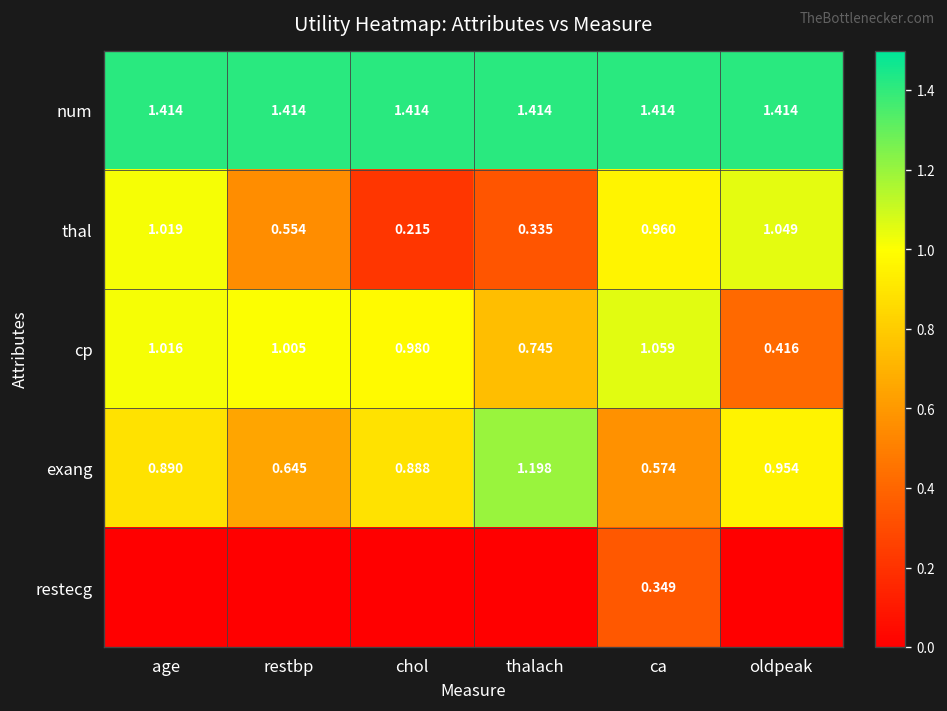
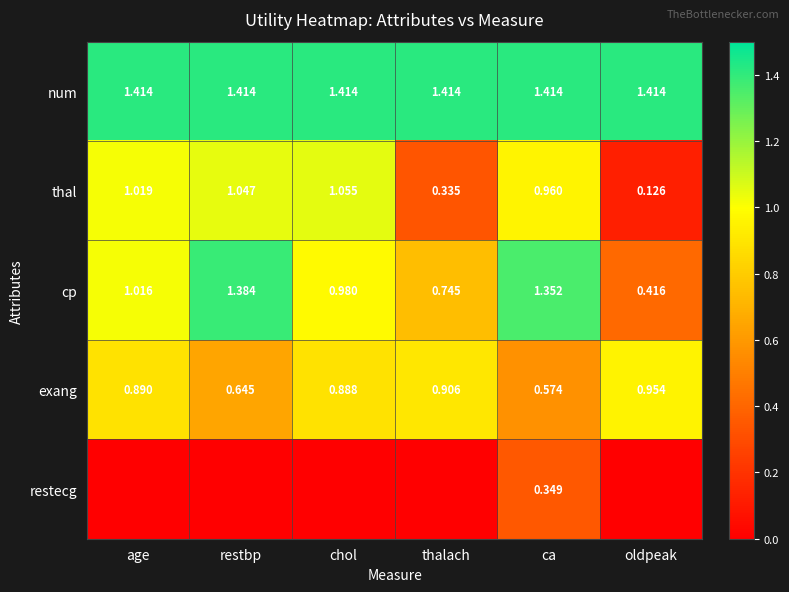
thal, restbp: 0.554 -> 1.047
thal, chol: 0.215 -> 1.055
thal, oldpeak: 1.049 -> 0.126
cp, restbp: 1.005 -> 1.384
cp, ca: 1.059 -> 1.352
exang, thalach: 1.198 -> 0.906
